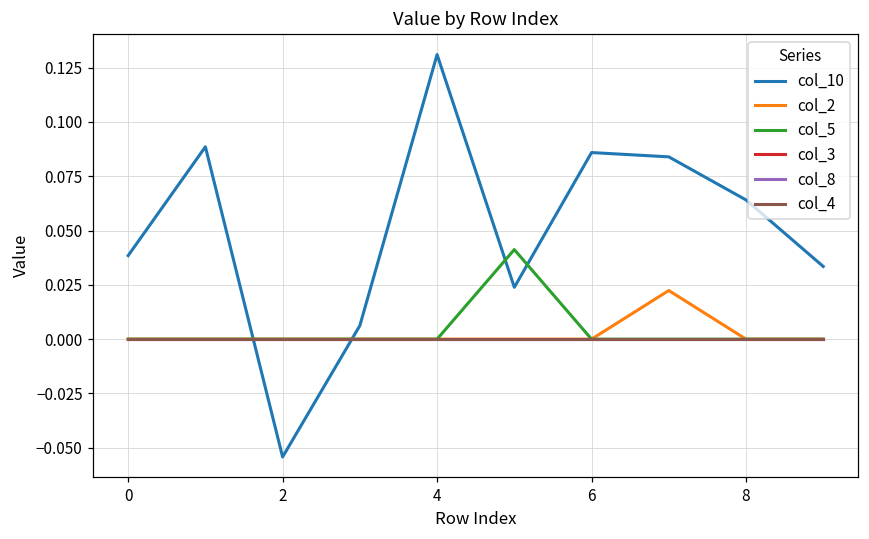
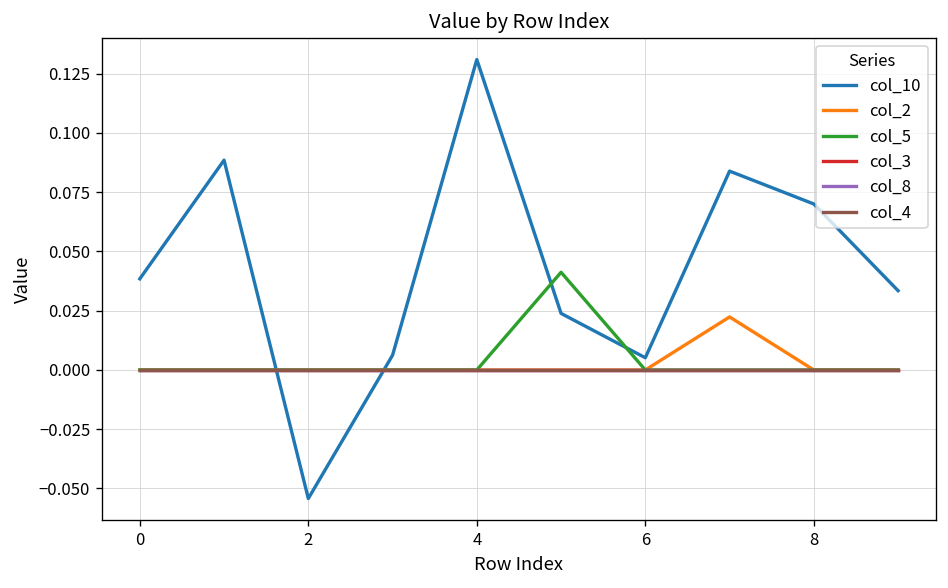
col_10, 6: 0.086 -> 0.005
col_10, 8: 0.064 -> 0.070
